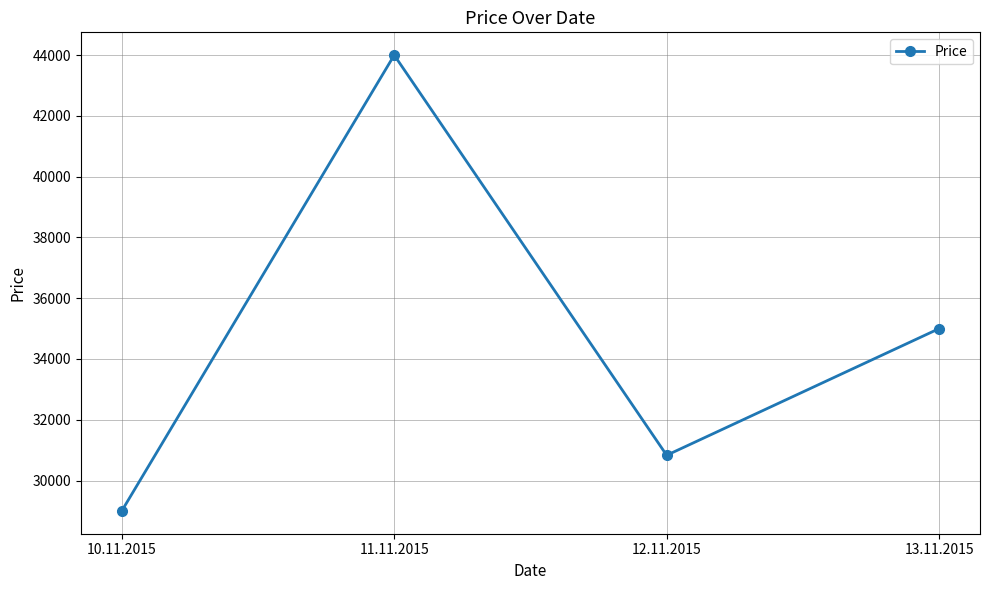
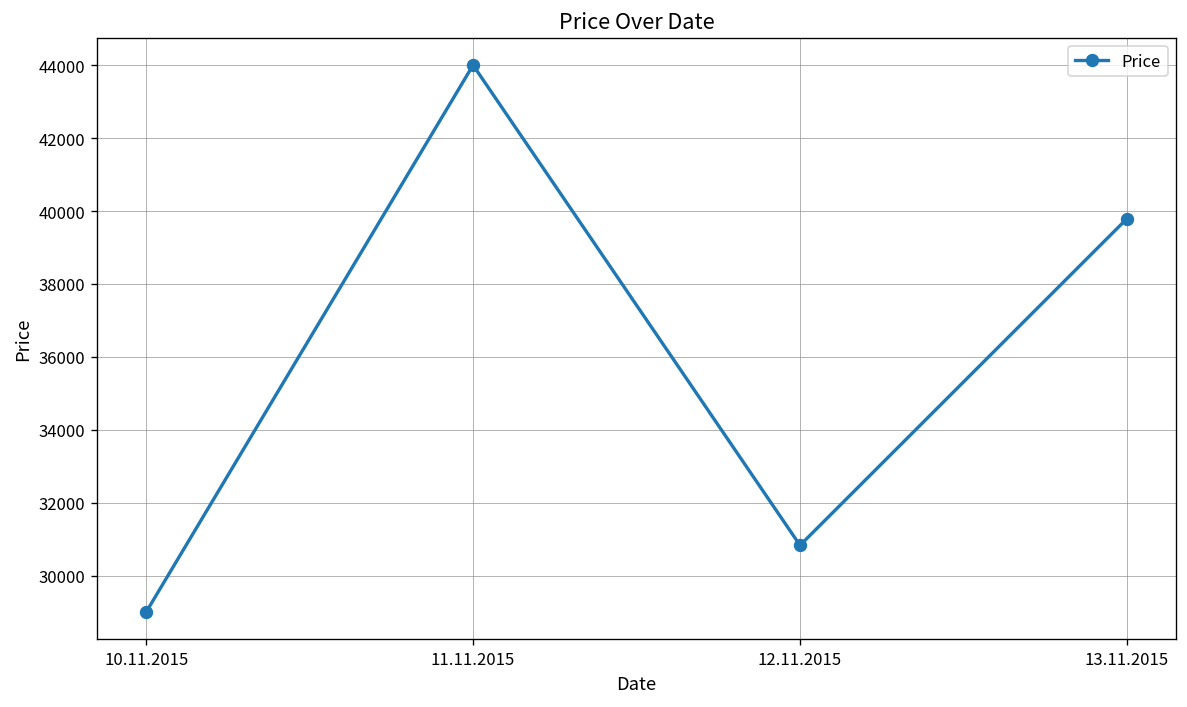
13.11.2015: 35000 -> 39800
